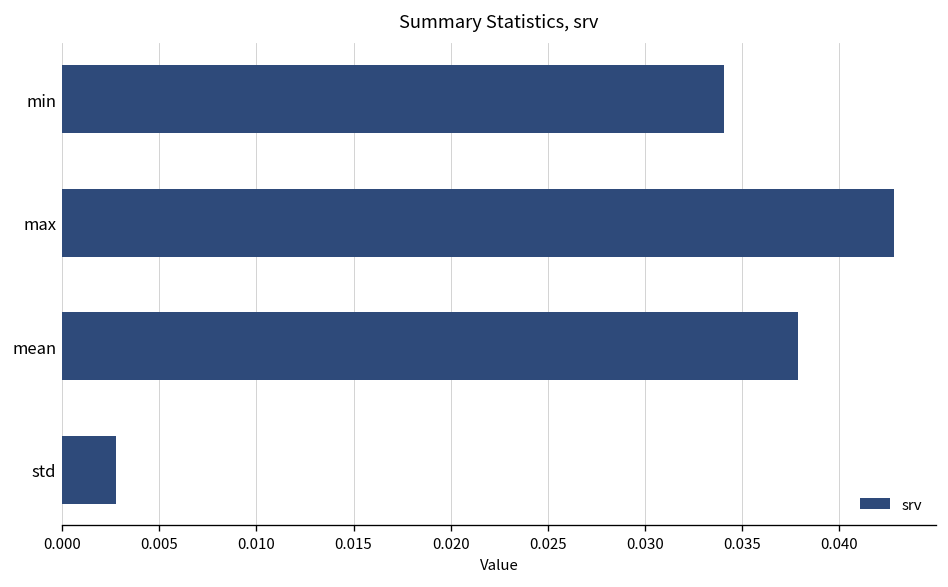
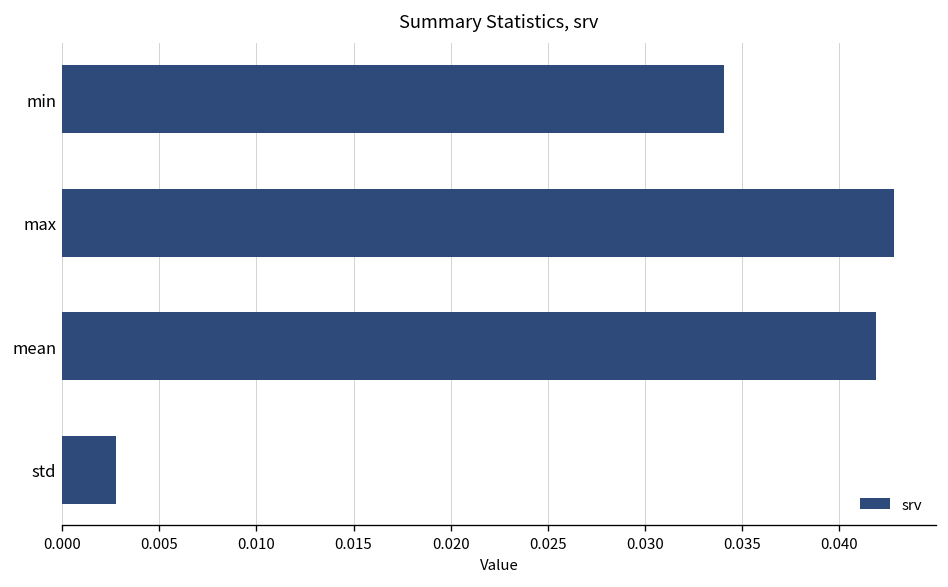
mean: 0.0379 -> 0.0419
